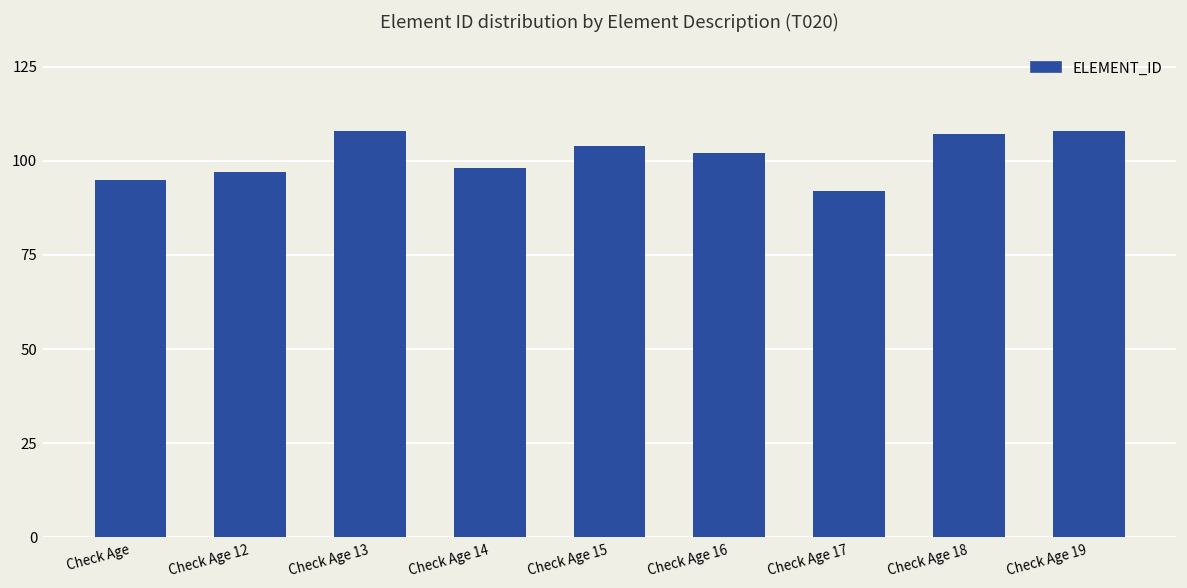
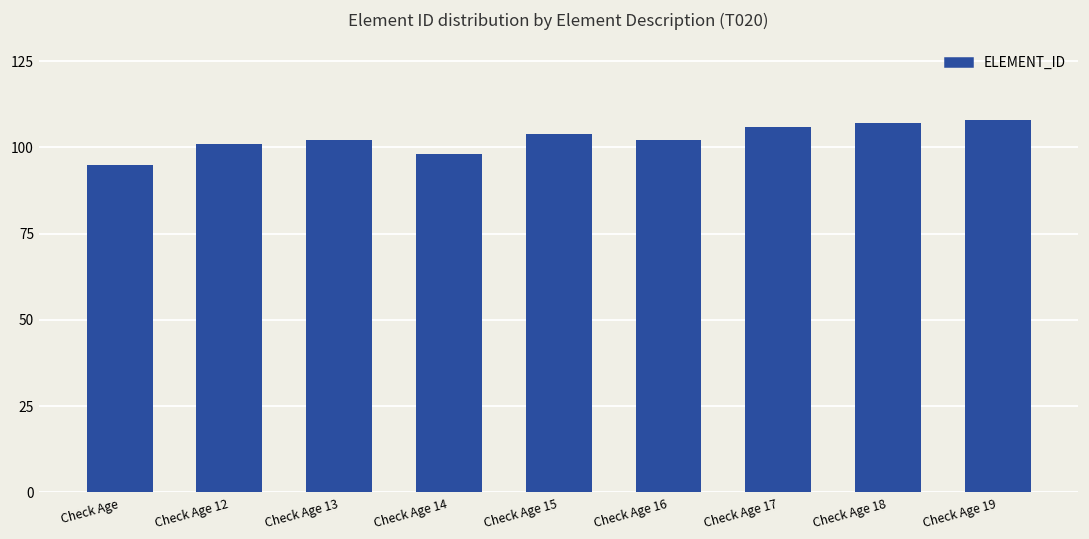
Check Age 12: 97 -> 101
Check Age 13: 108 -> 102
Check Age 17: 92 -> 106
